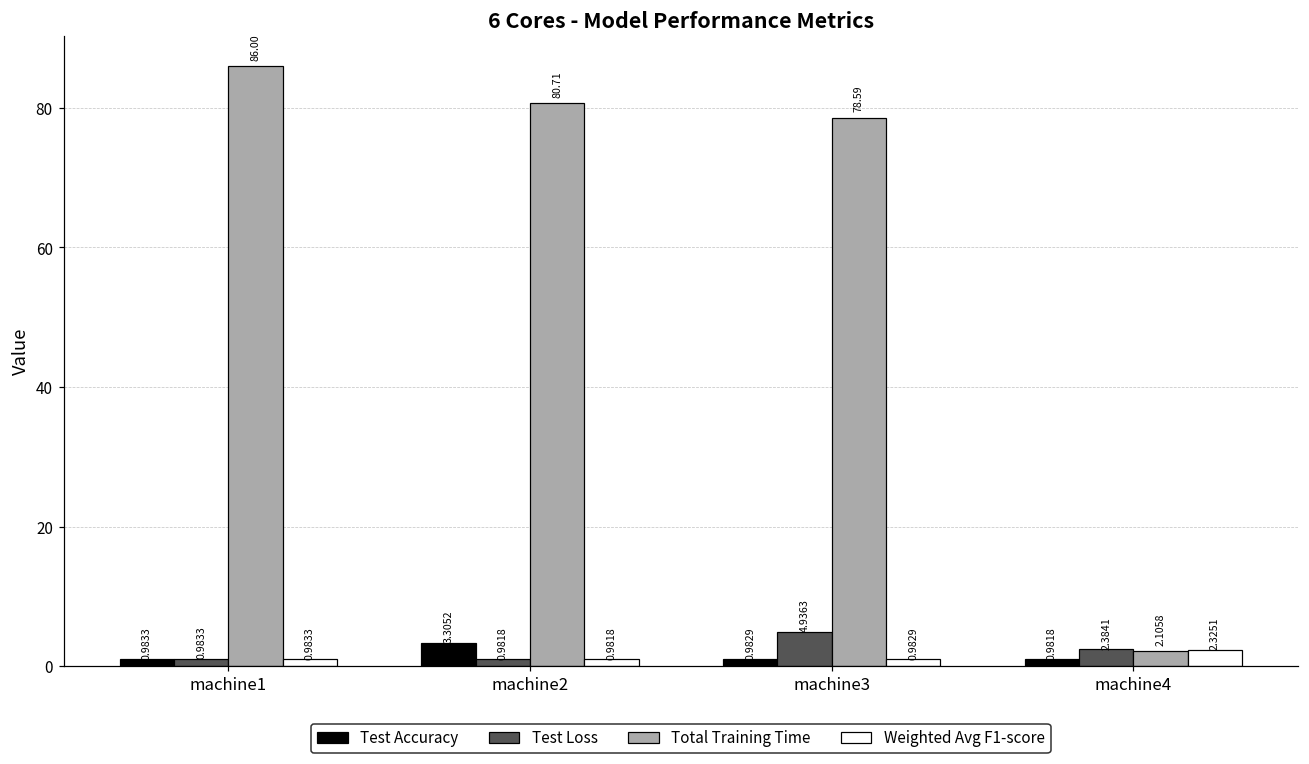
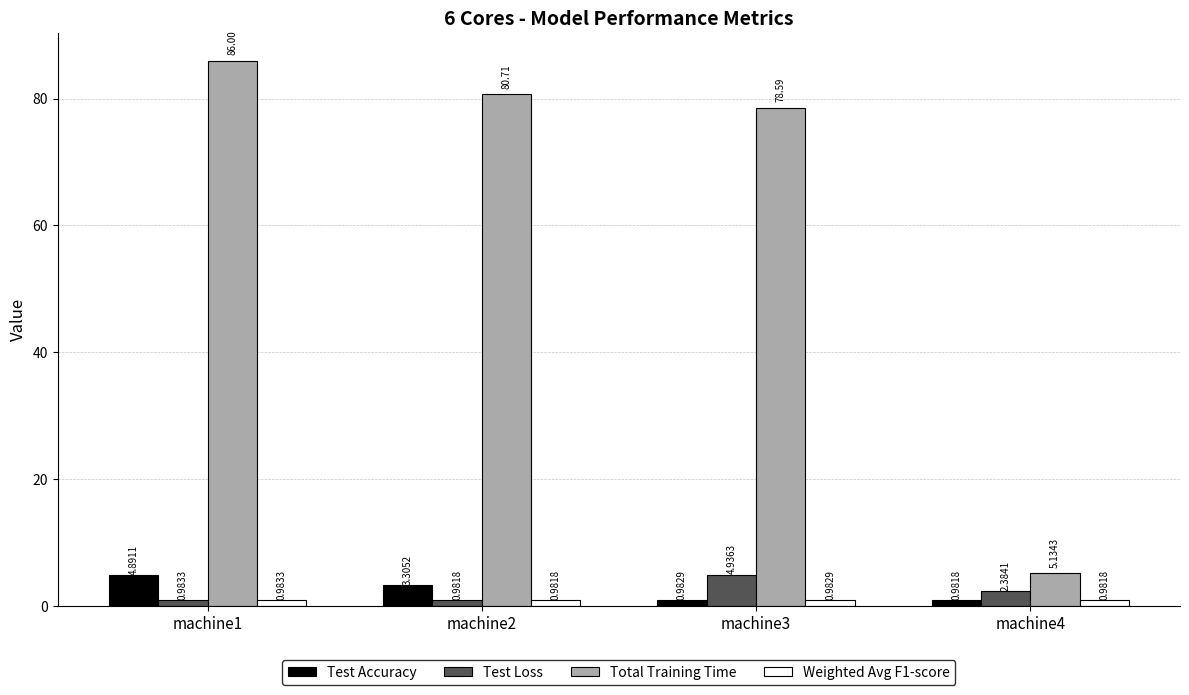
Test Accuracy, machine1: 0.9833 -> 4.8911
Total Training Time, machine4: 2.1058 -> 5.1343
Weighted Avg F1-score, machine4: 2.3251 -> 0.9818
